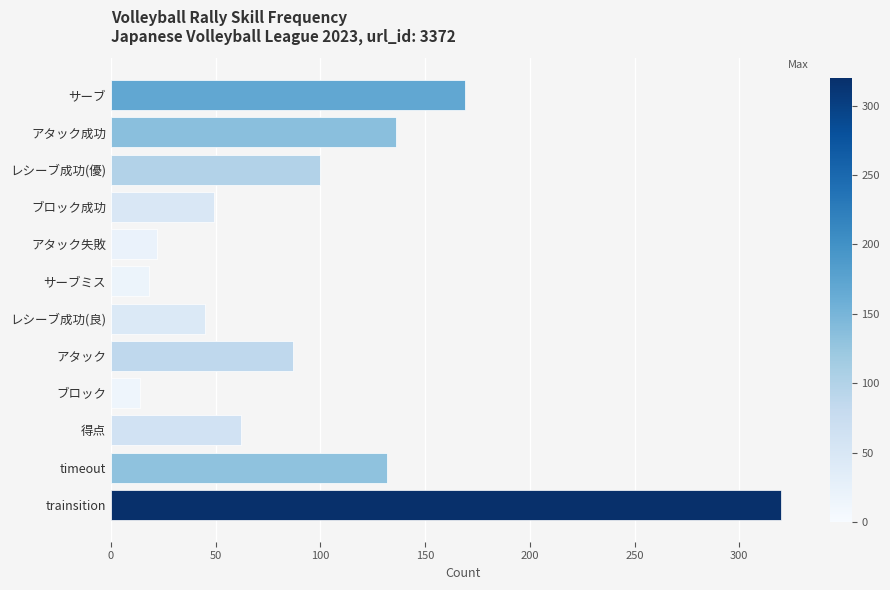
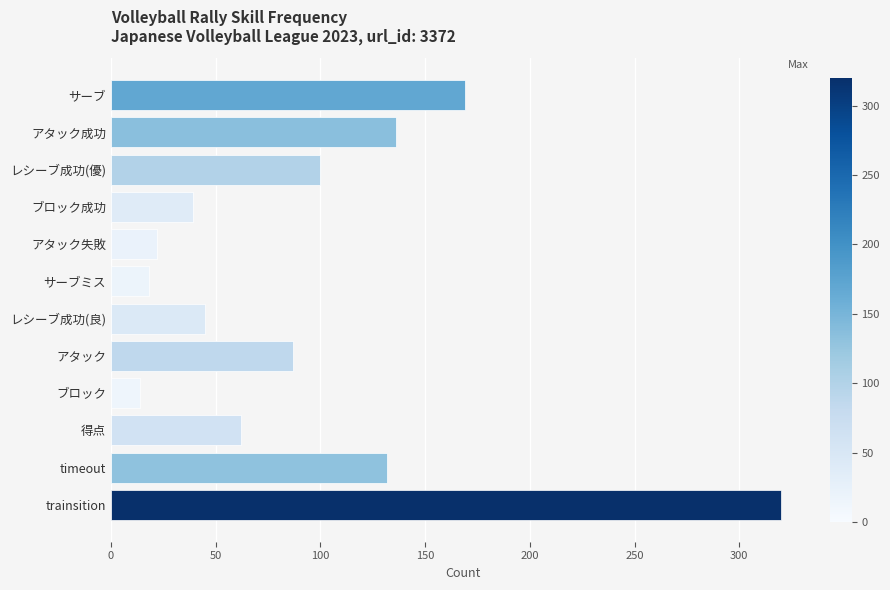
ブロック成功: 49 -> 39
